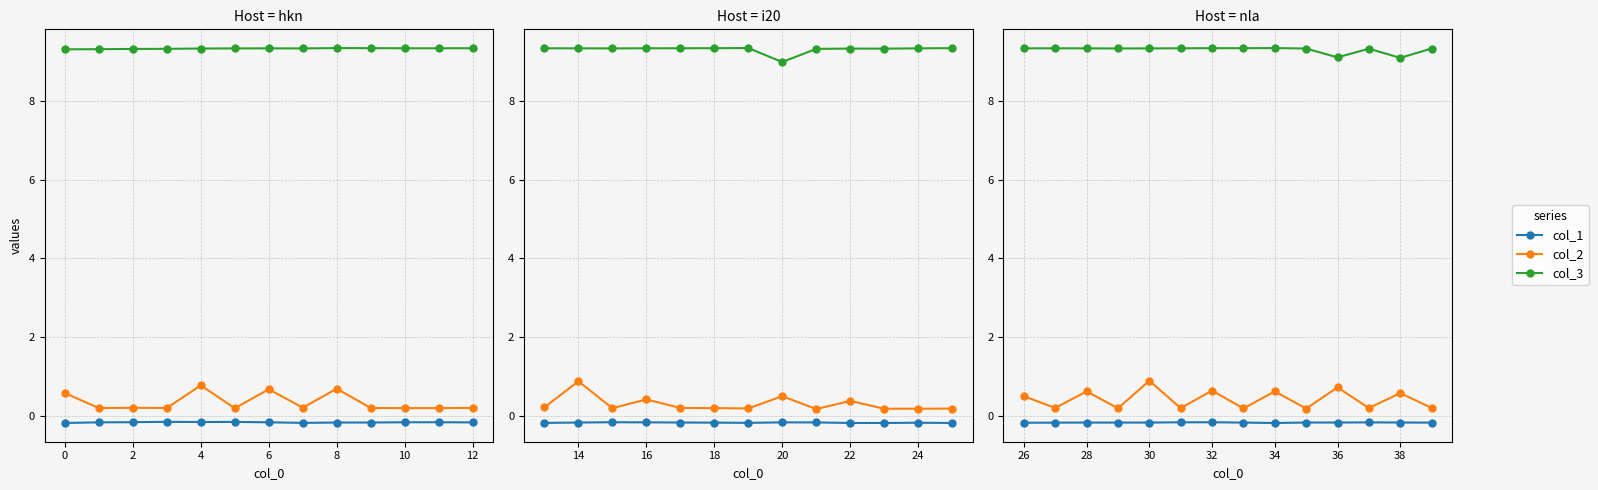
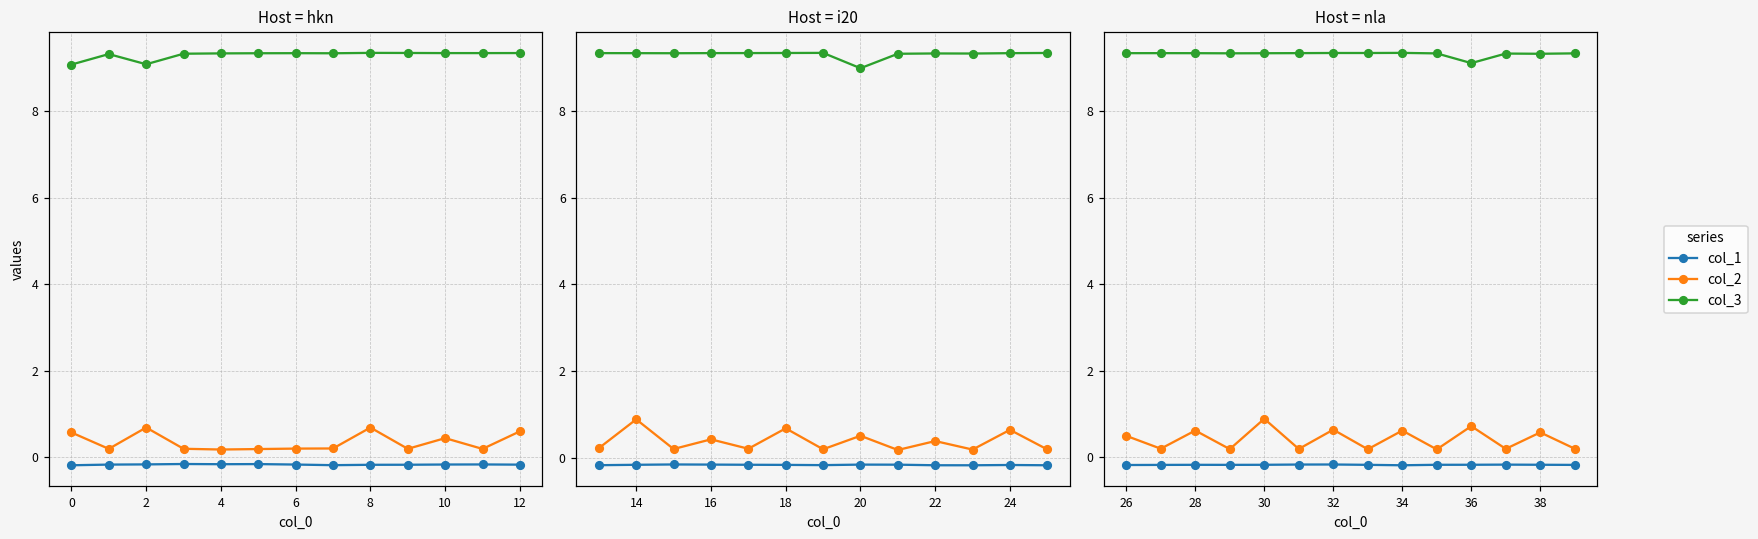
Host = hkn, col_3, 0: 9.3 -> 9.1
Host = hkn, col_2, 2: 0.2 -> 0.7
Host = hkn, col_3, 2: 9.3 -> 9.1
Host = hkn, col_2, 4: 0.8 -> 0.2
Host = hkn, col_2, 6: 0.7 -> 0.2
Host = hkn, col_2, 10: 0.2 -> 0.4
Host = hkn, col_2, 12: 0.2 -> 0.6
Host = i20, col_2, 18: 0.2 -> 0.7
Host = i20, col_2, 24: 0.2 -> 0.6
Host = nla, col_3, 38: 9.1 -> 9.3
